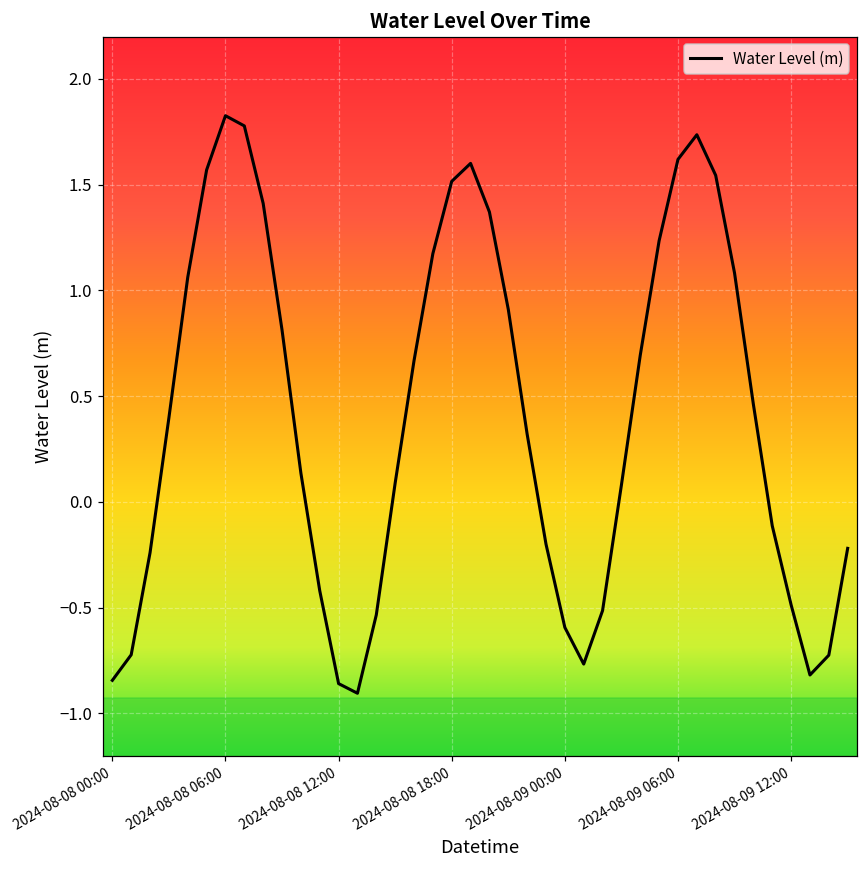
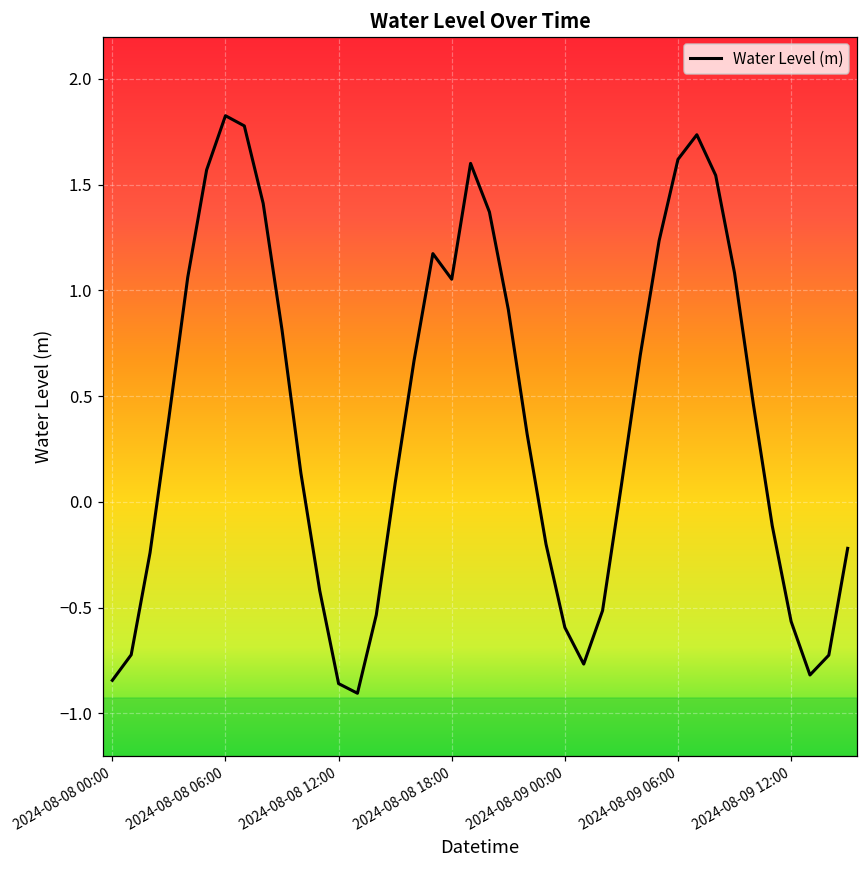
2024-08-08 18:00: 1.52 -> 1.05
2024-08-09 12:00: -0.49 -> -0.56
